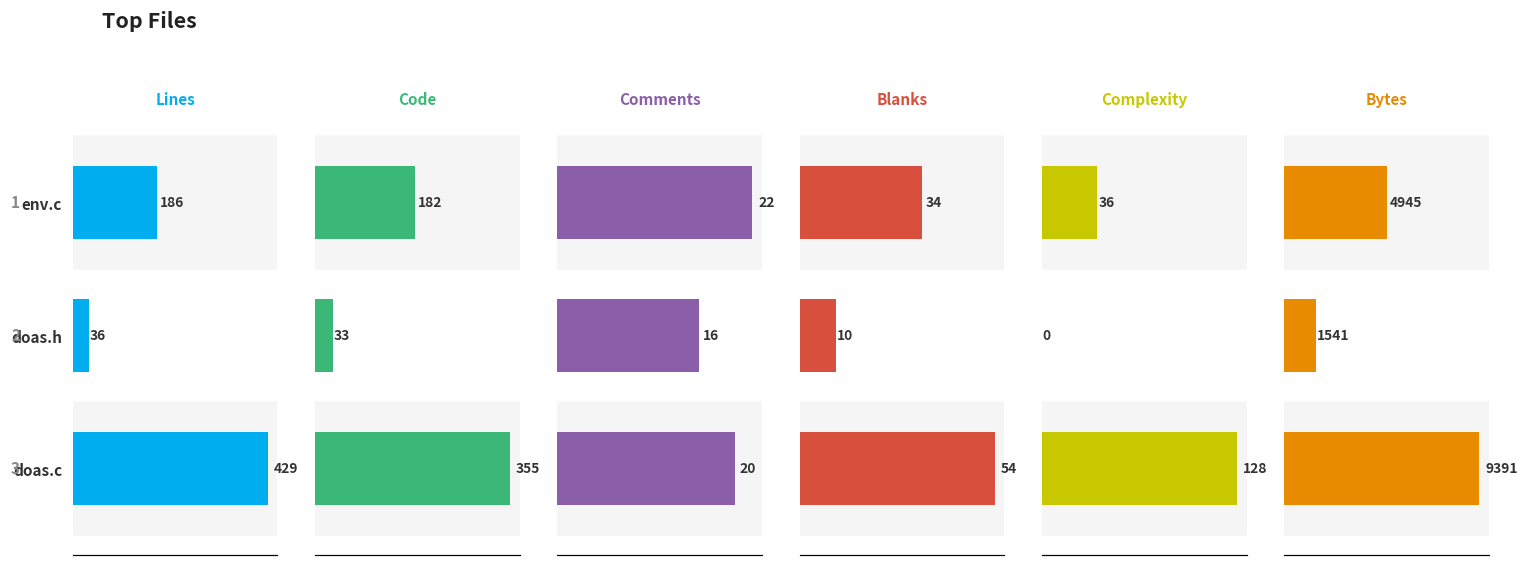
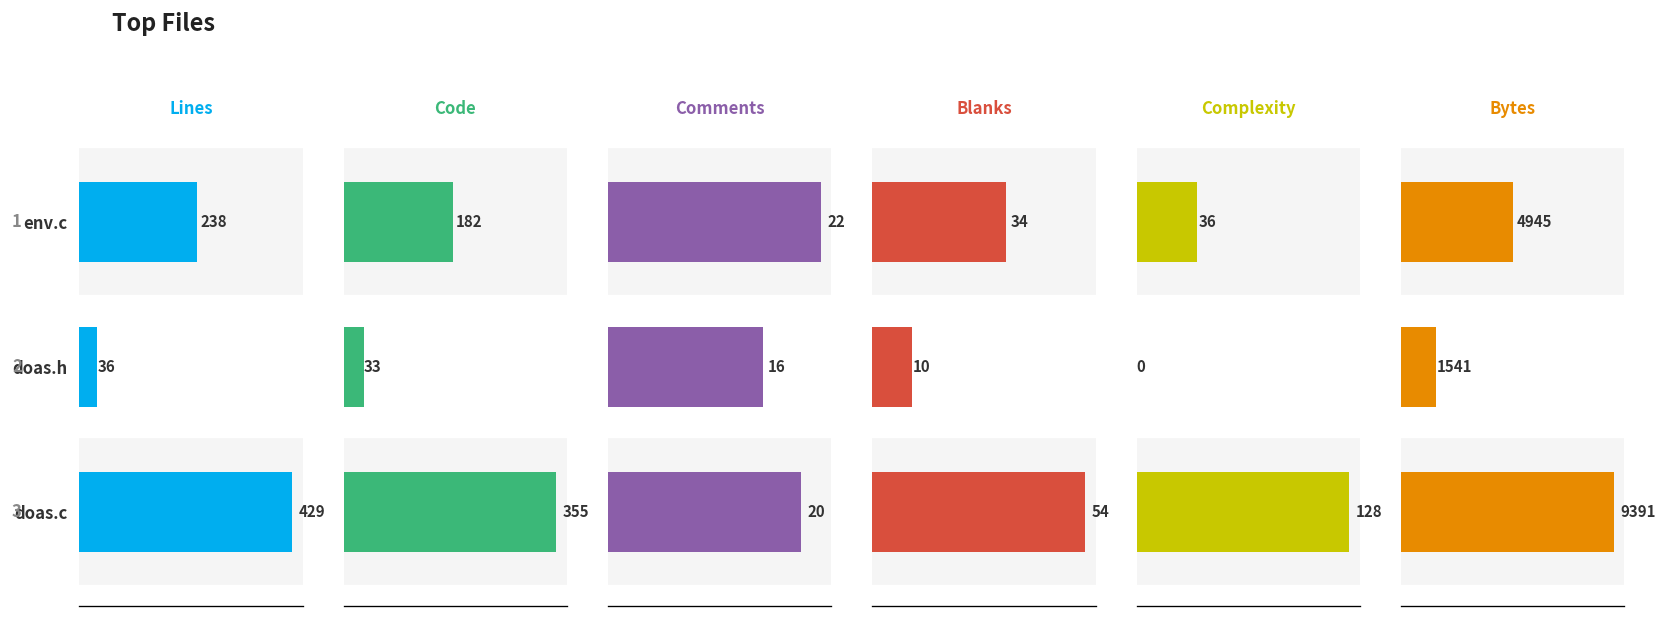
Lines, env.c: 186 -> 238
